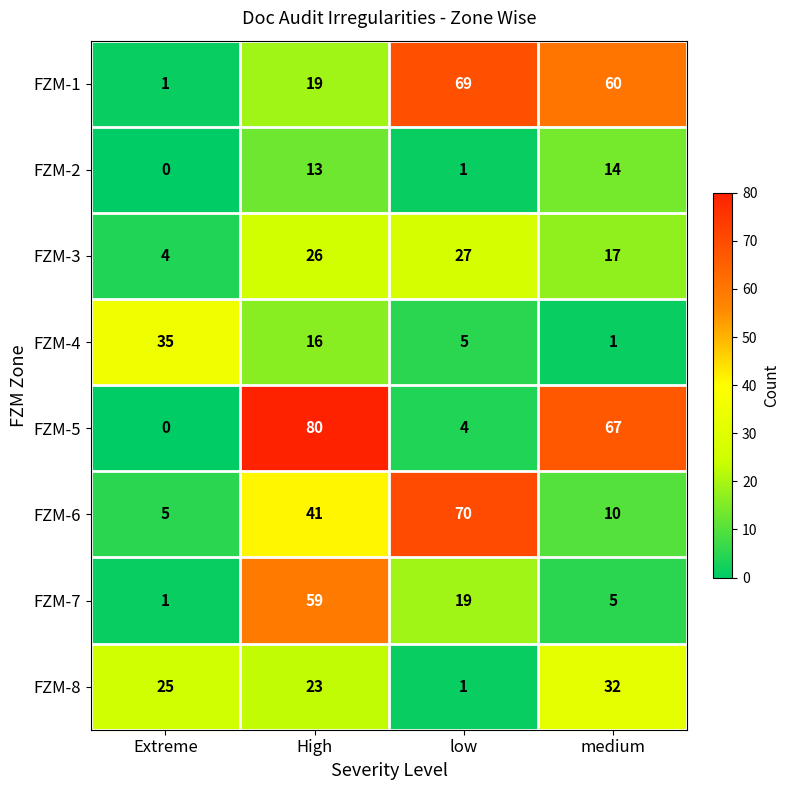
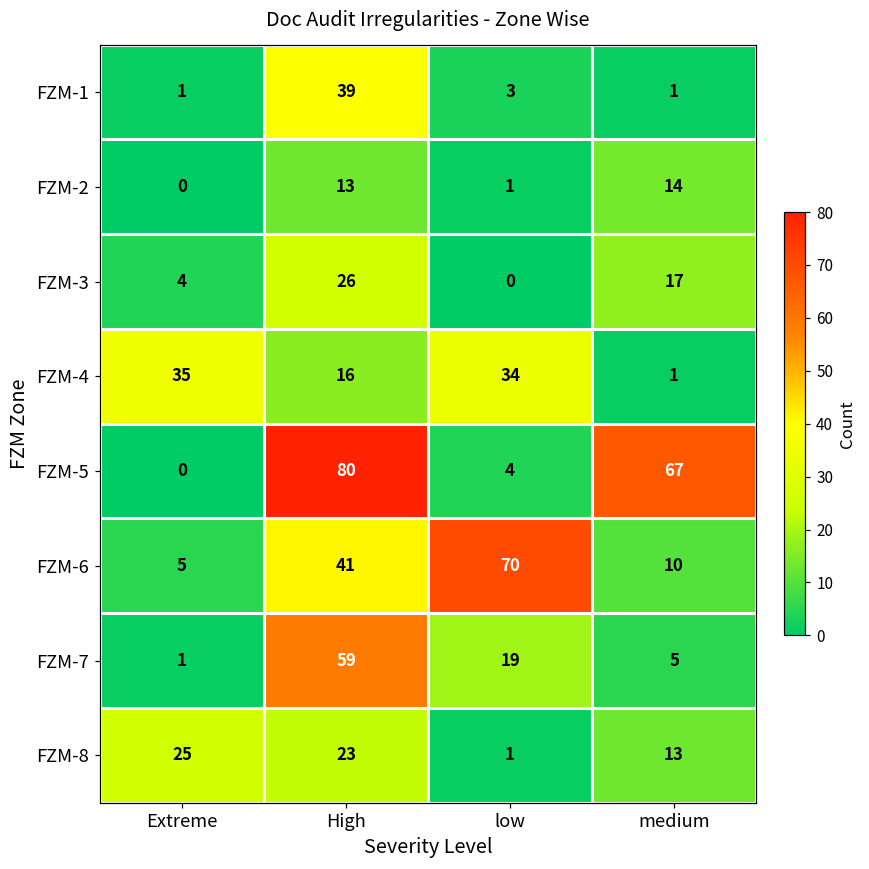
FZM-1, High: 19 -> 39
FZM-1, low: 69 -> 3
FZM-1, medium: 60 -> 1
FZM-3, low: 27 -> 0
FZM-4, low: 5 -> 34
FZM-8, medium: 32 -> 13
